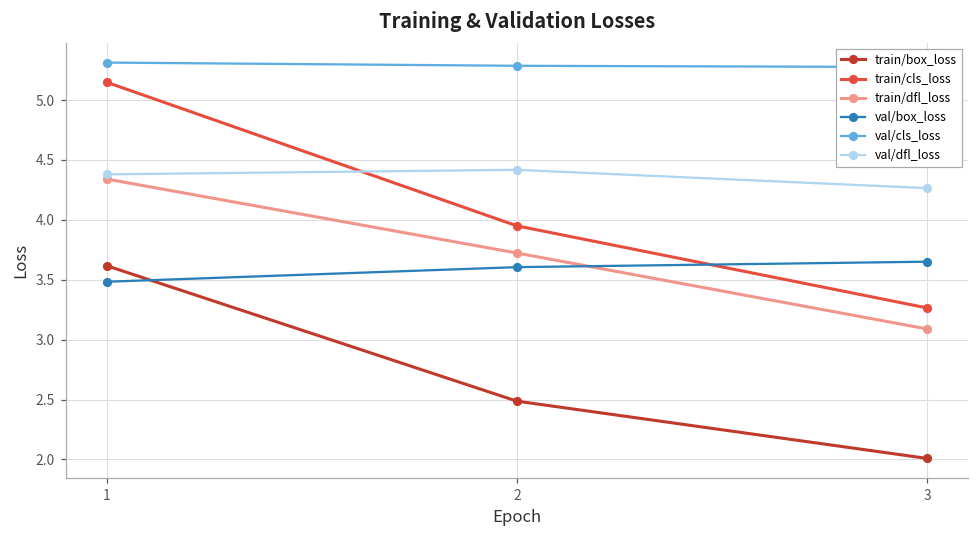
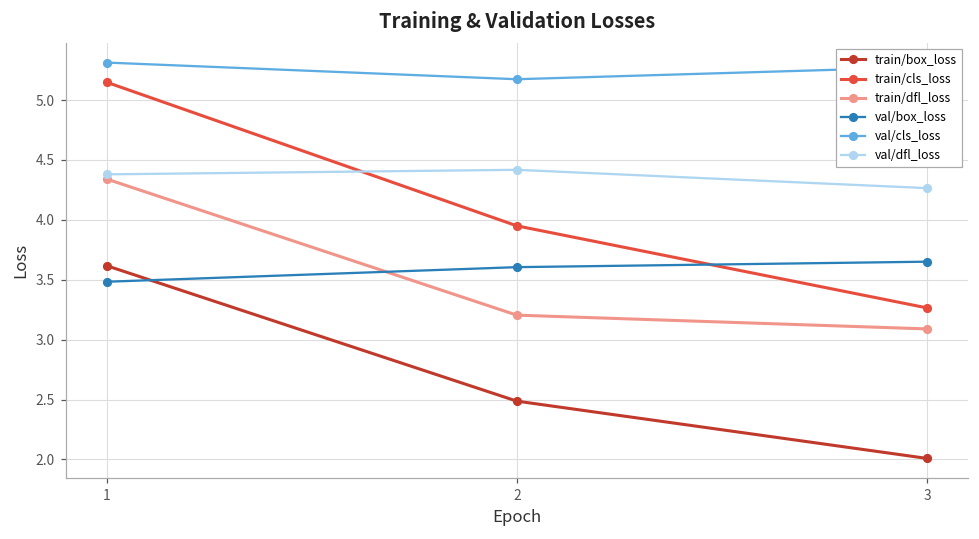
train/dfl_loss, 2: 3.72 -> 3.20
val/cls_loss, 2: 5.29 -> 5.17
